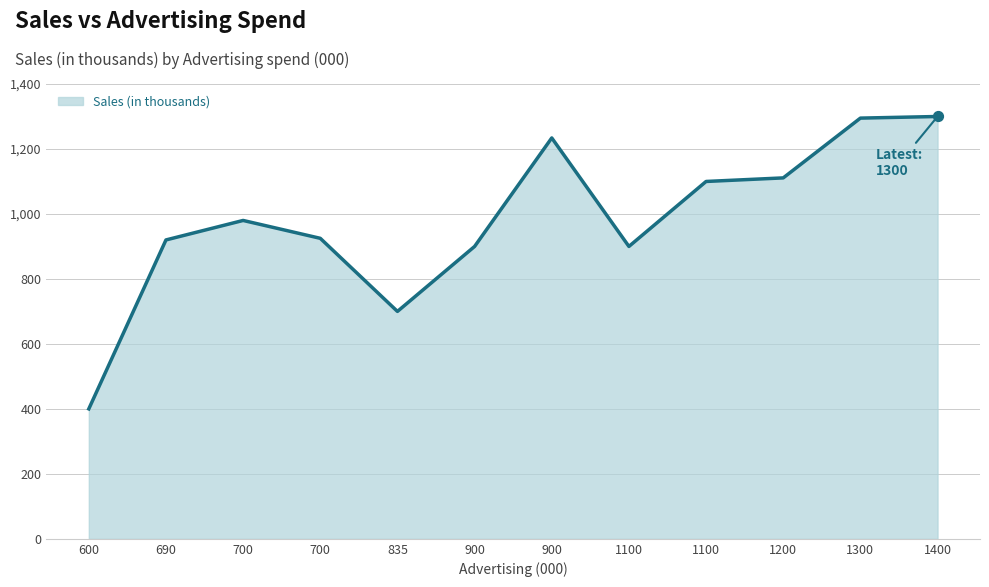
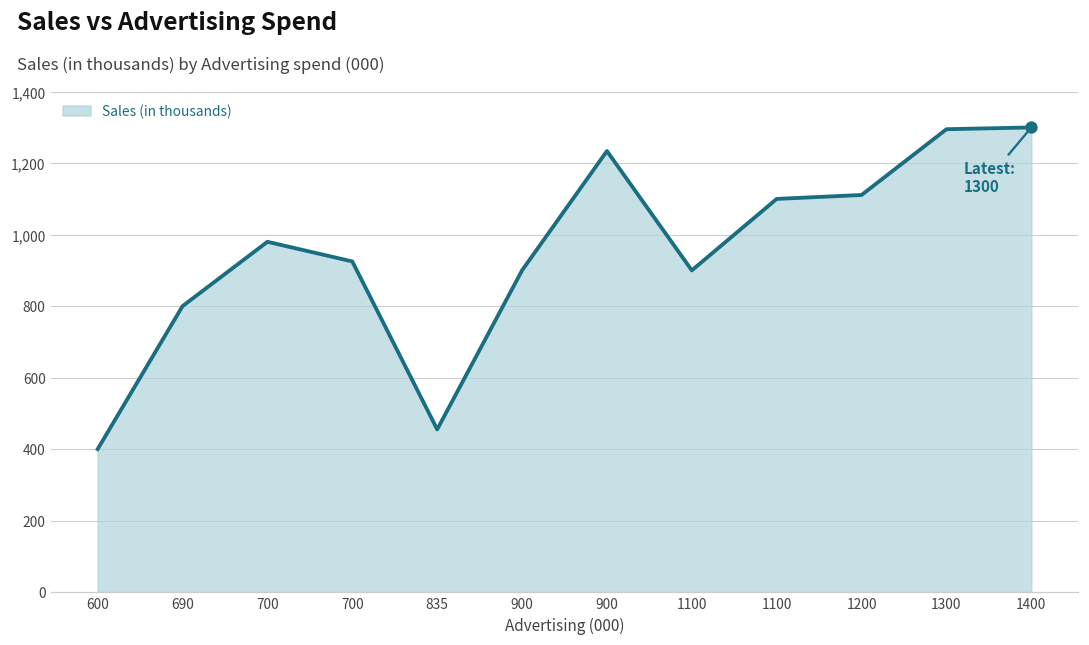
Sales (in thousands), 690: 920 -> 800
Sales (in thousands), 835: 700 -> 460
